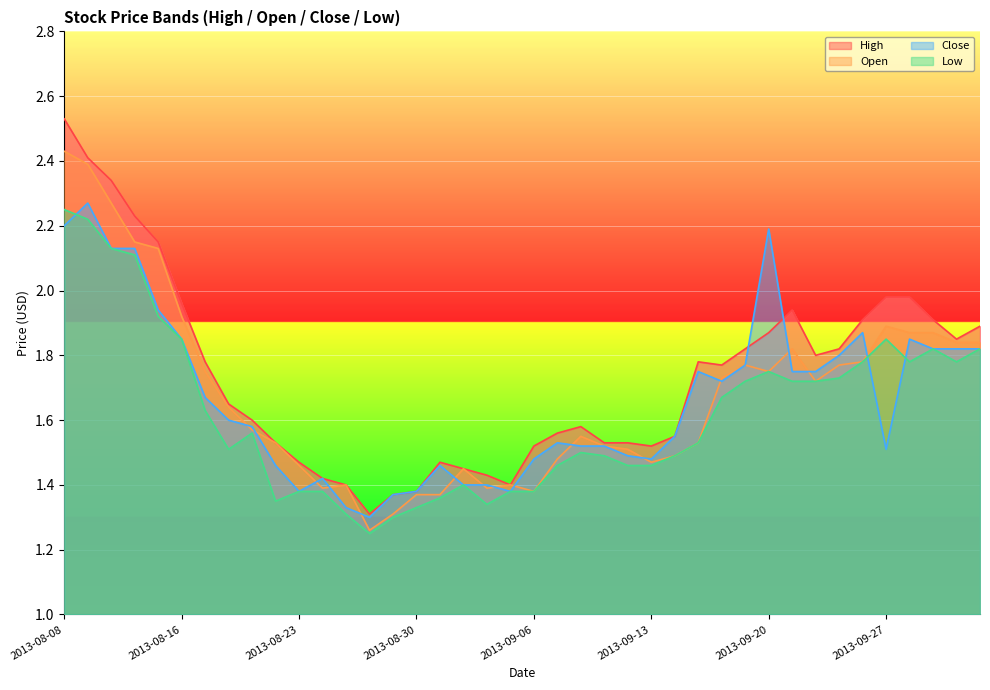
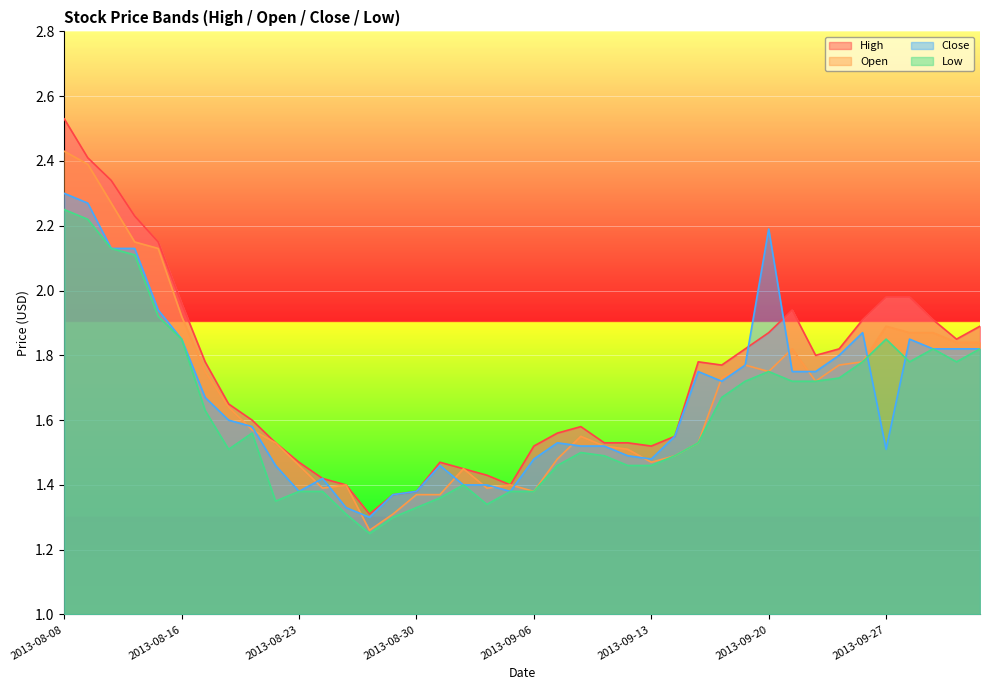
Close, 2013-08-08: 2.2 -> 2.3
